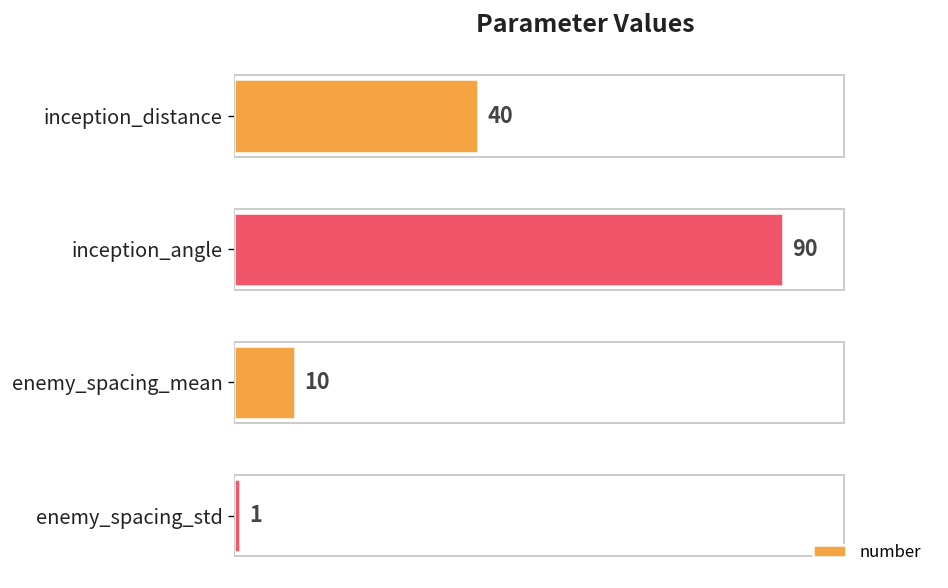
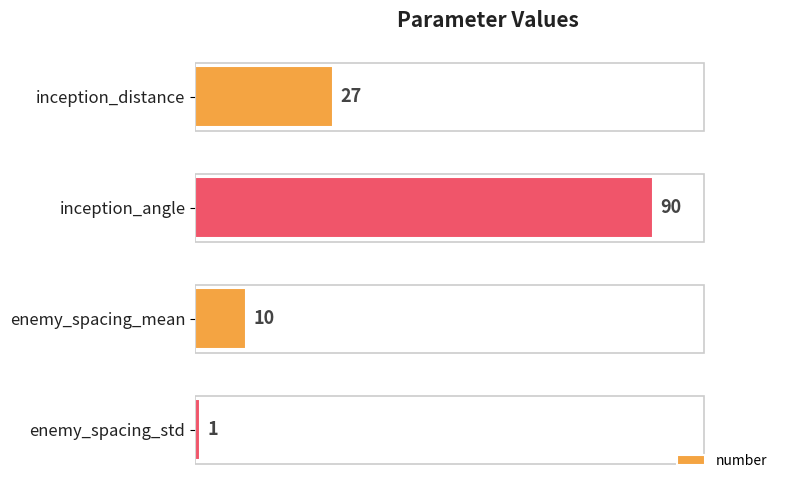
inception_distance: 40 -> 27
